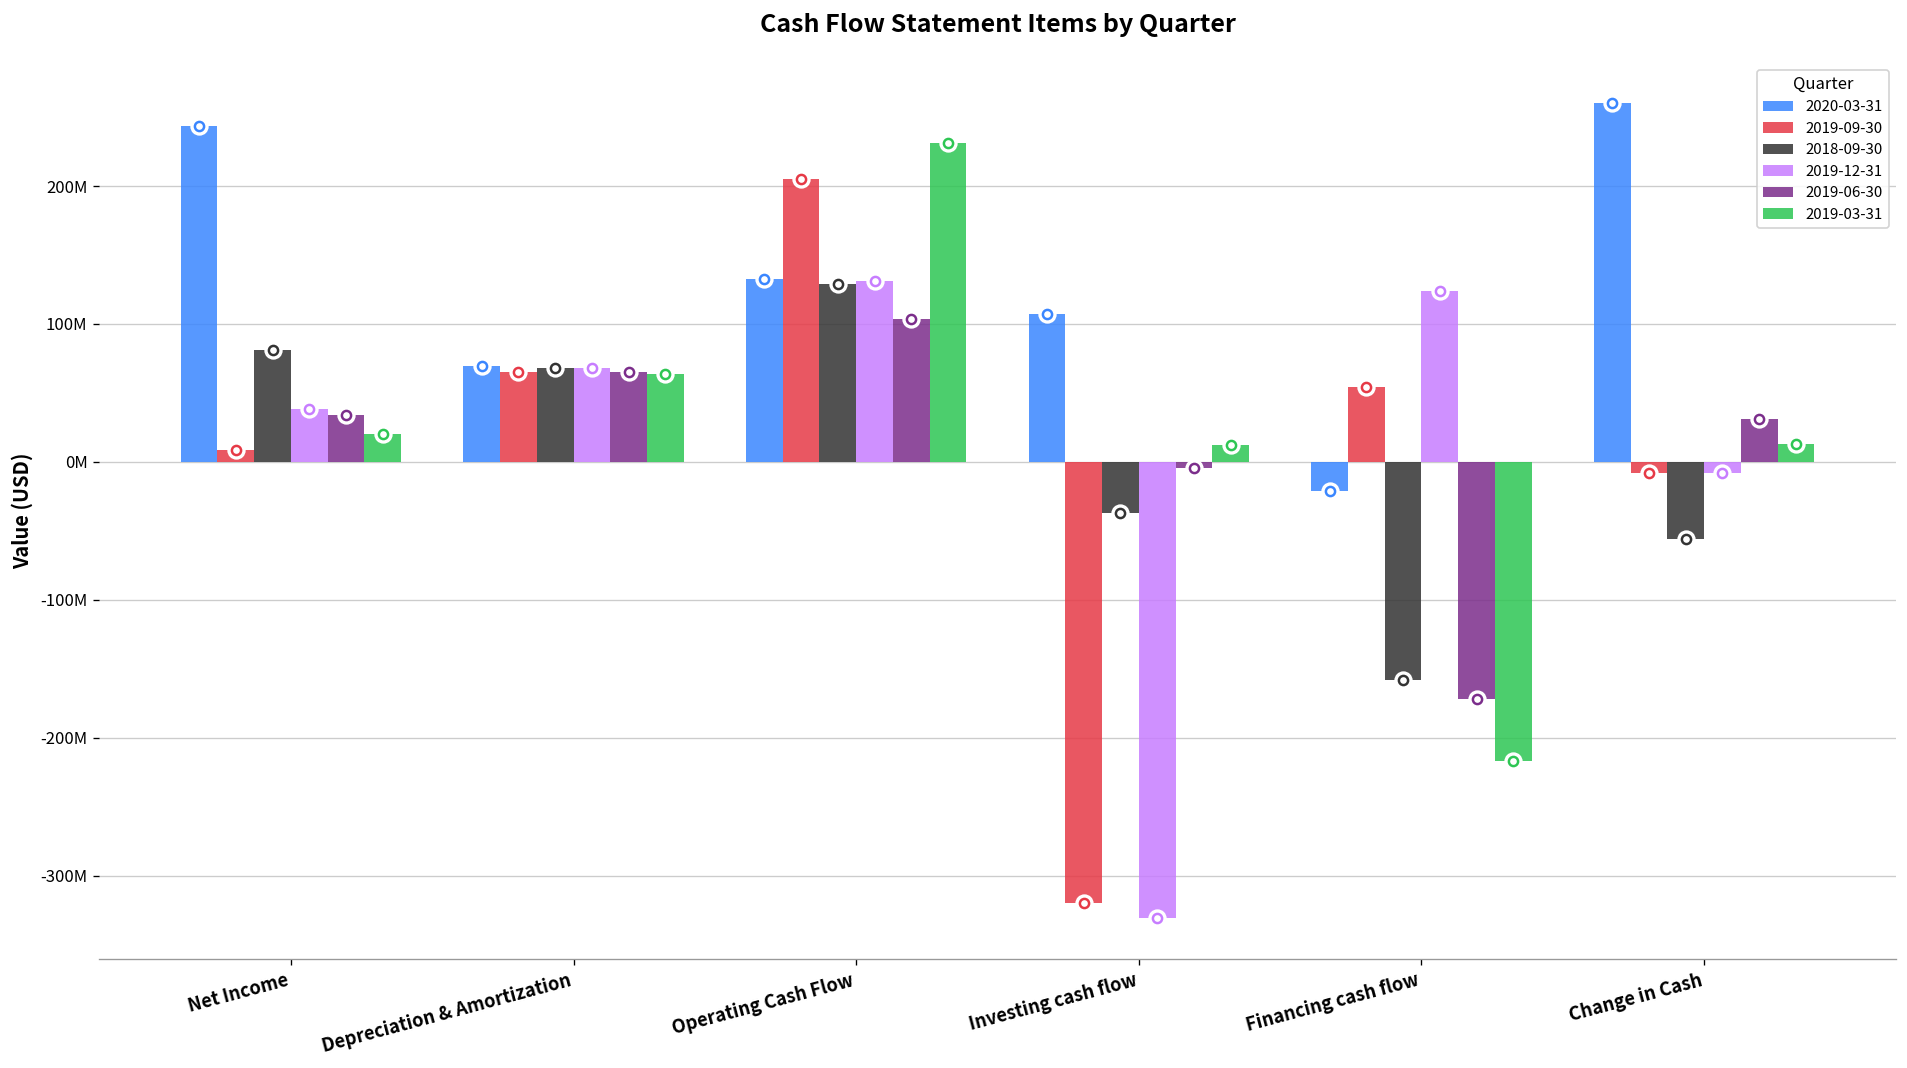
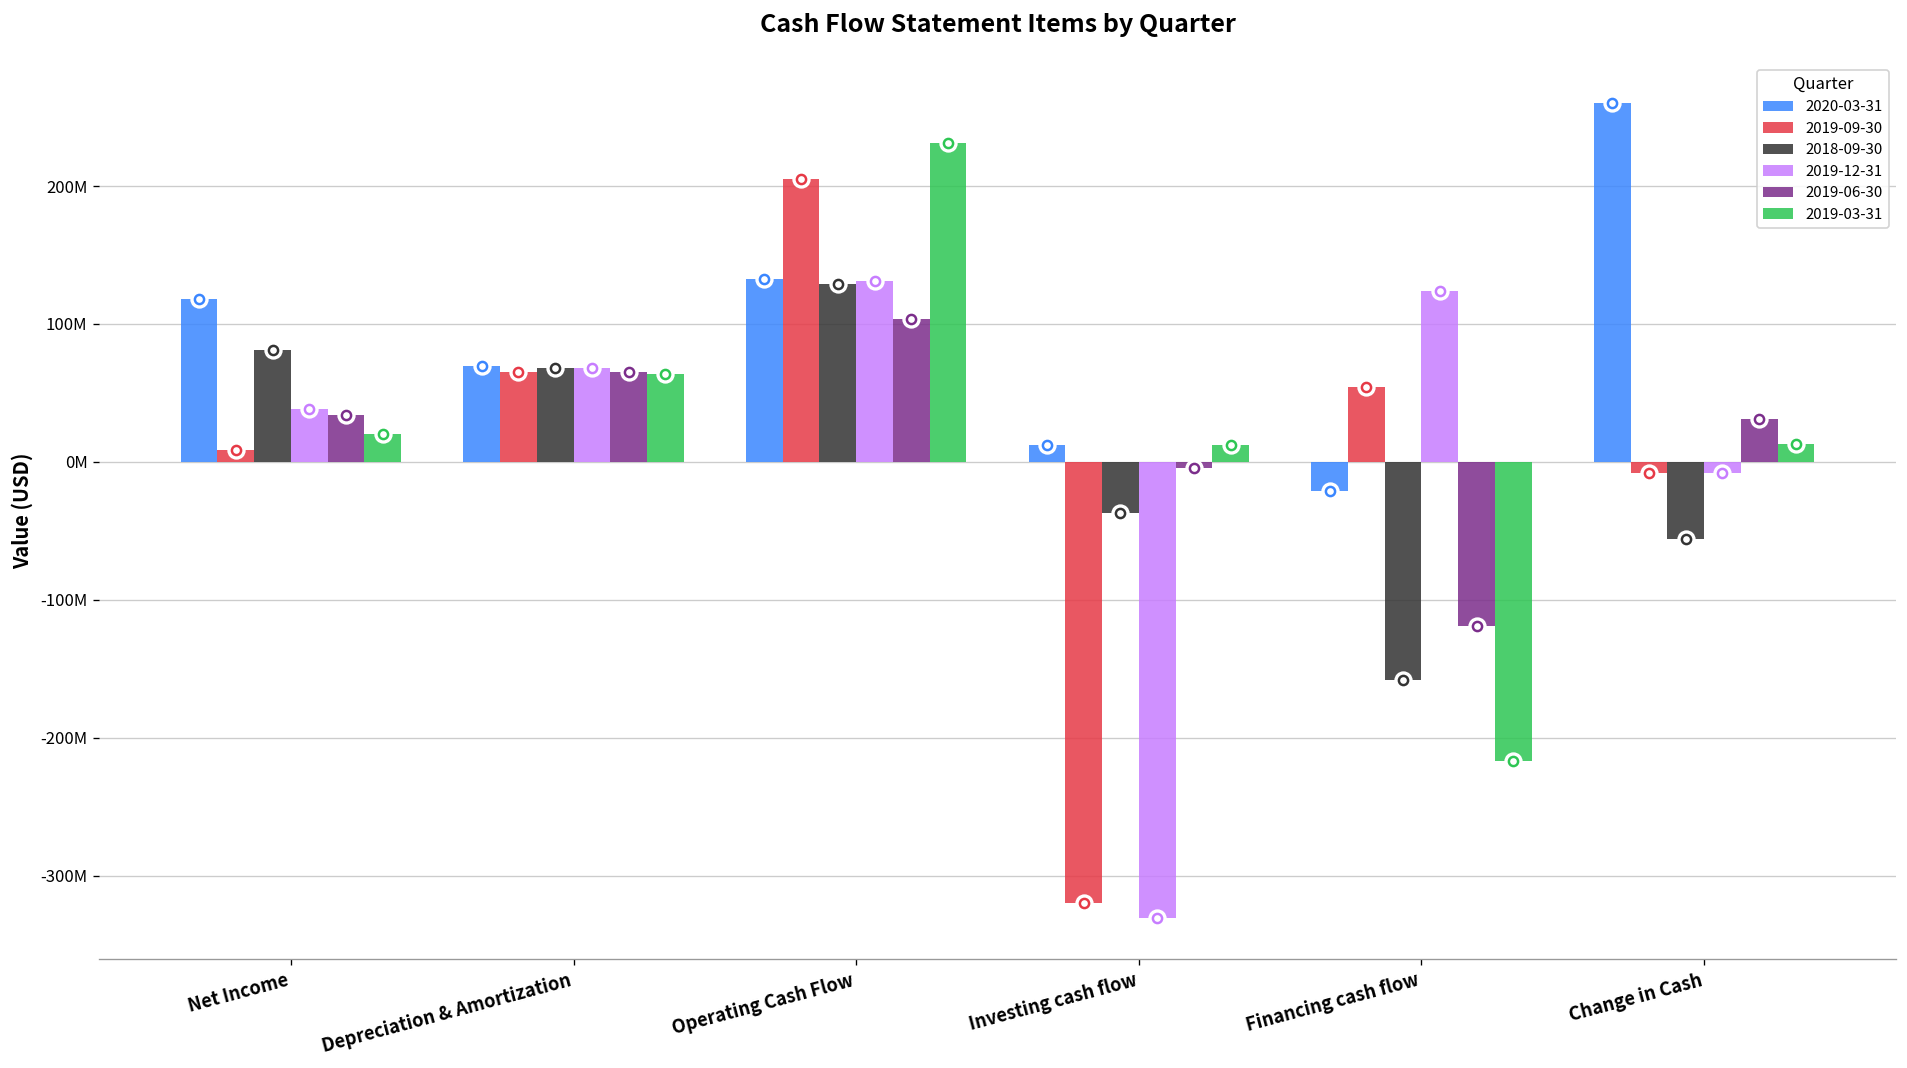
2020-03-31, Net Income: 244000000 -> 118000000
2020-03-31, Investing cash flow: 107000000 -> 12000000
2019-06-30, Financing cash flow: -172000000 -> -119000000
